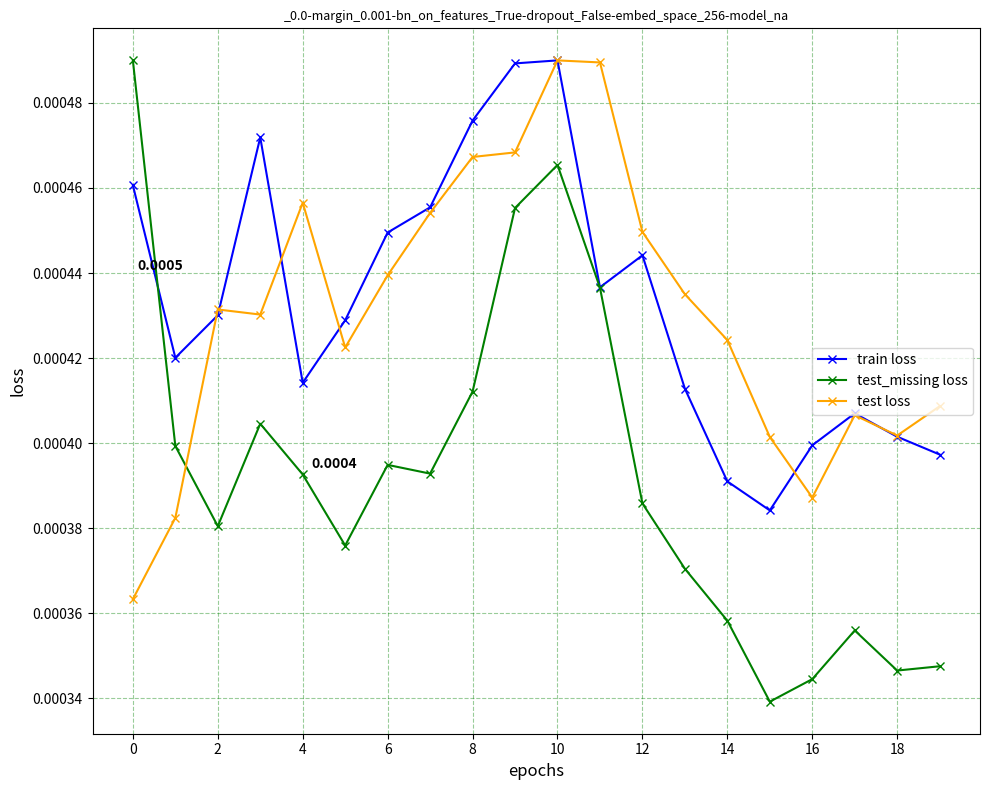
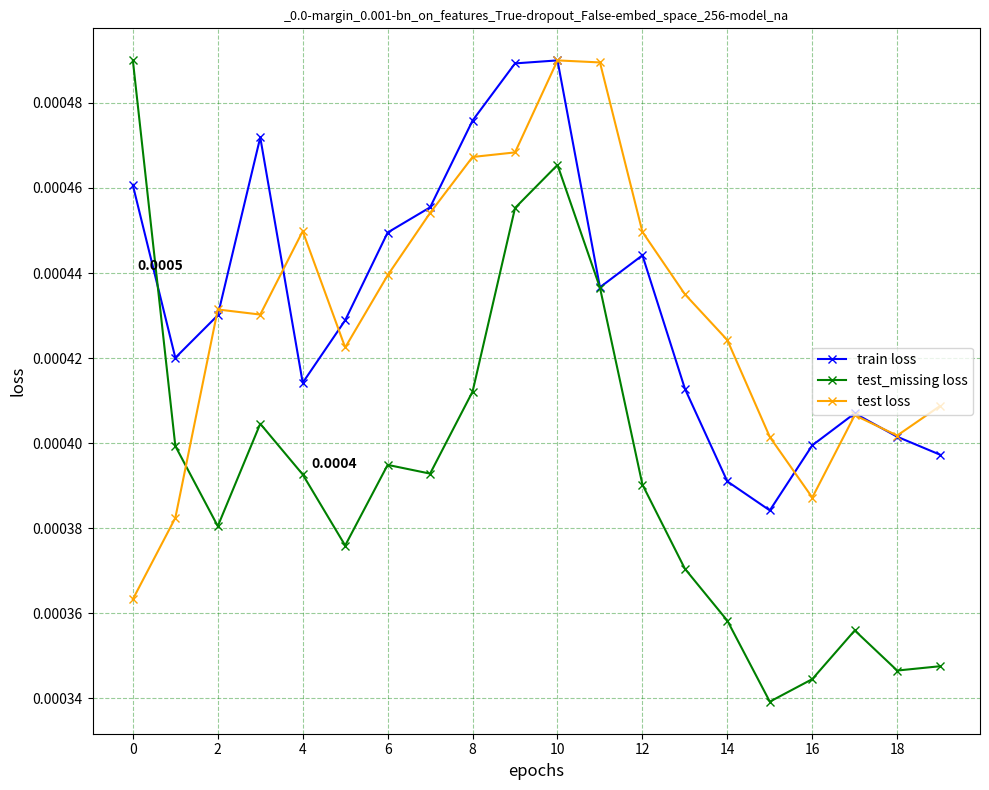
test loss, 4: 0.000457 -> 0.000450
test_missing loss, 12: 0.000386 -> 0.000390
